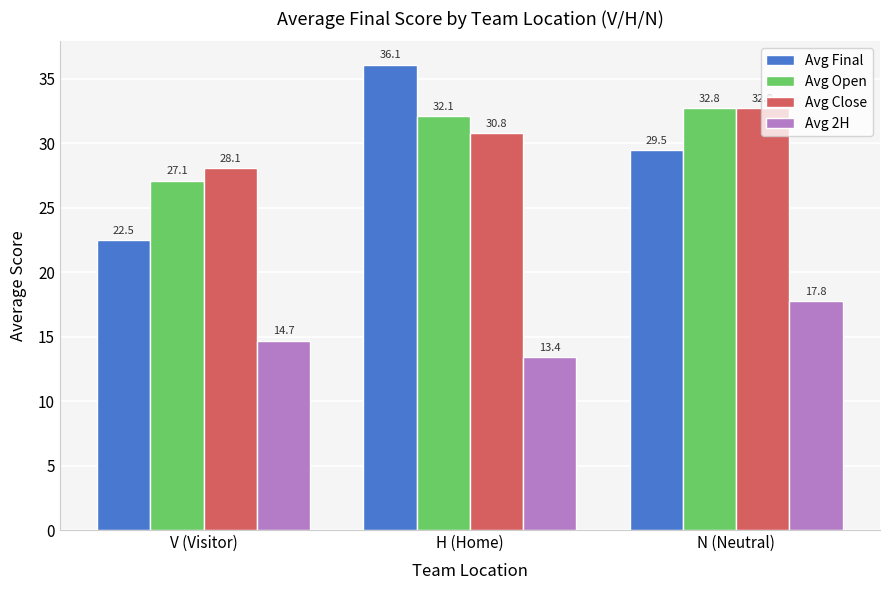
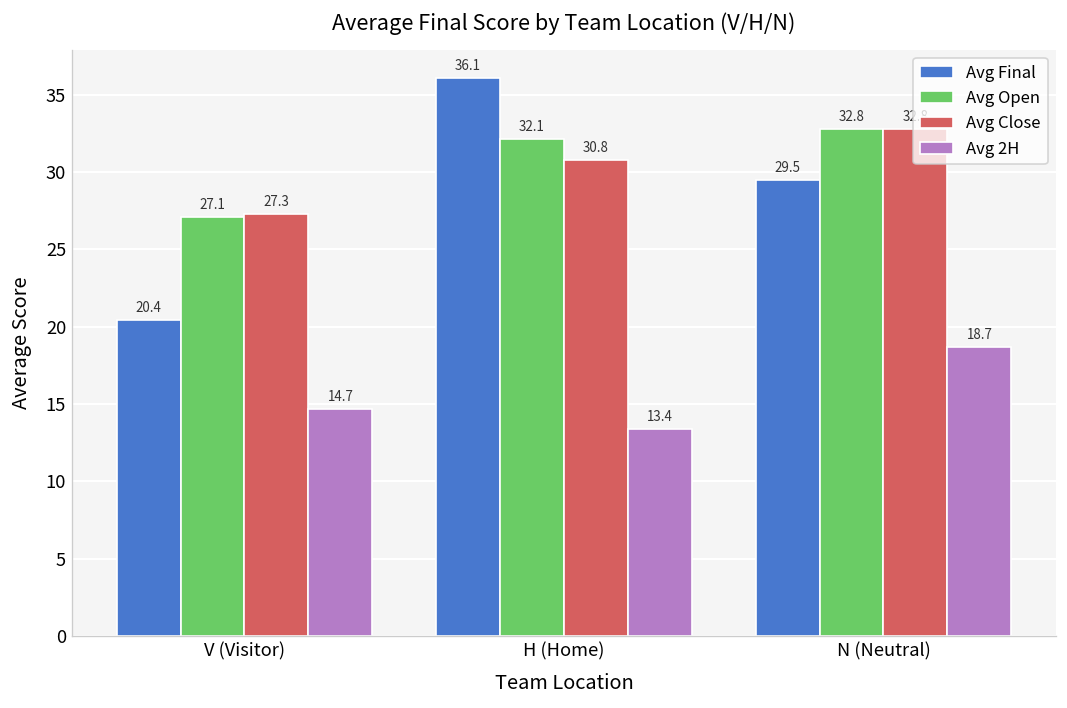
Avg Final, V (Visitor): 22.5 -> 20.4
Avg Close, V (Visitor): 28.1 -> 27.3
Avg 2H, N (Neutral): 17.8 -> 18.7
